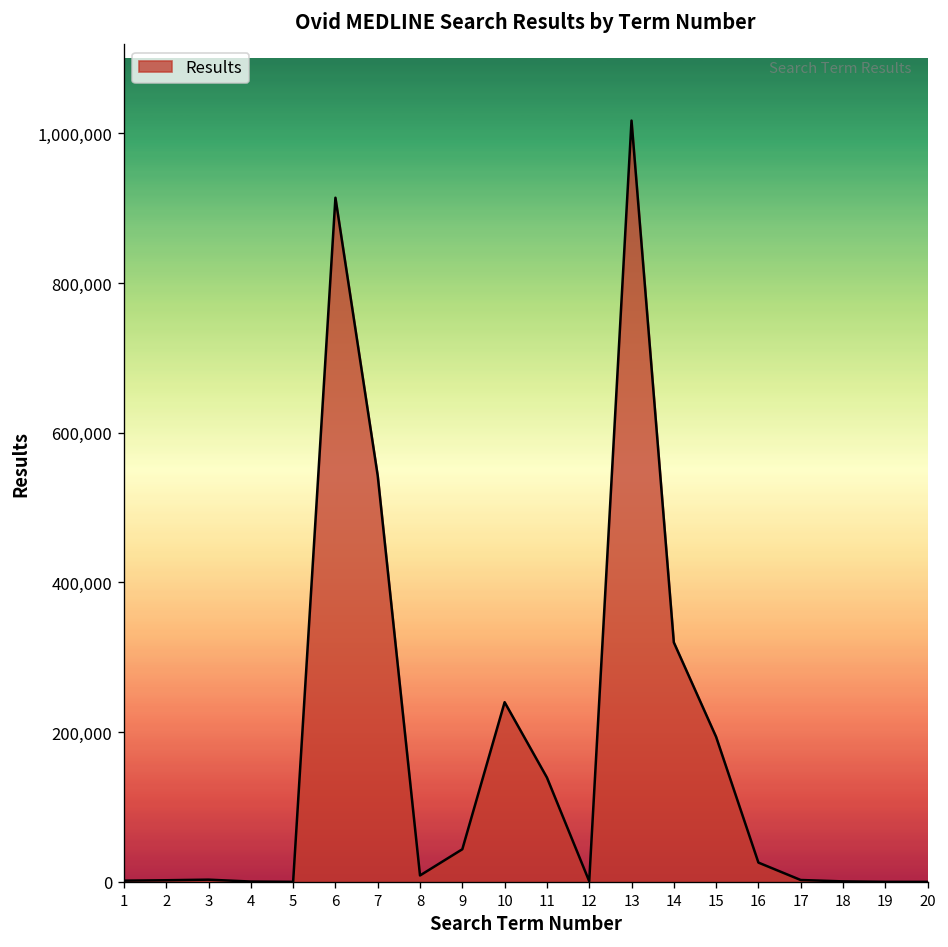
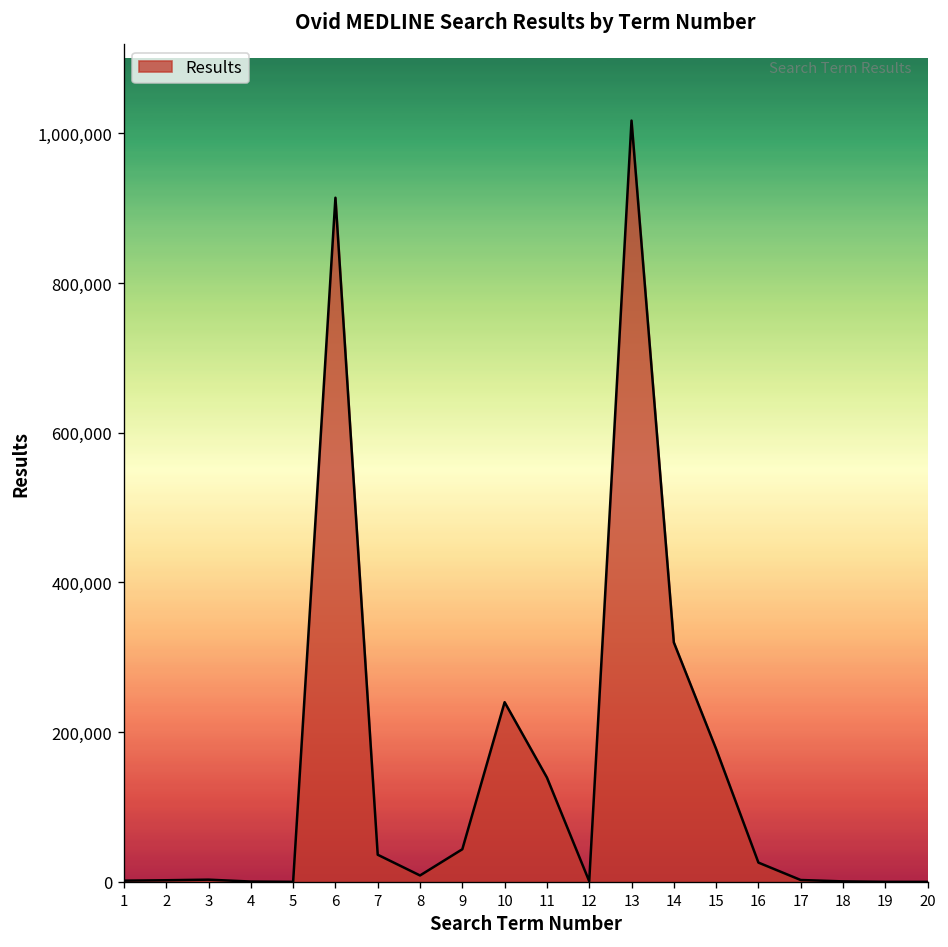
7: 540,000 -> 40,000
15: 190,000 -> 180,000
